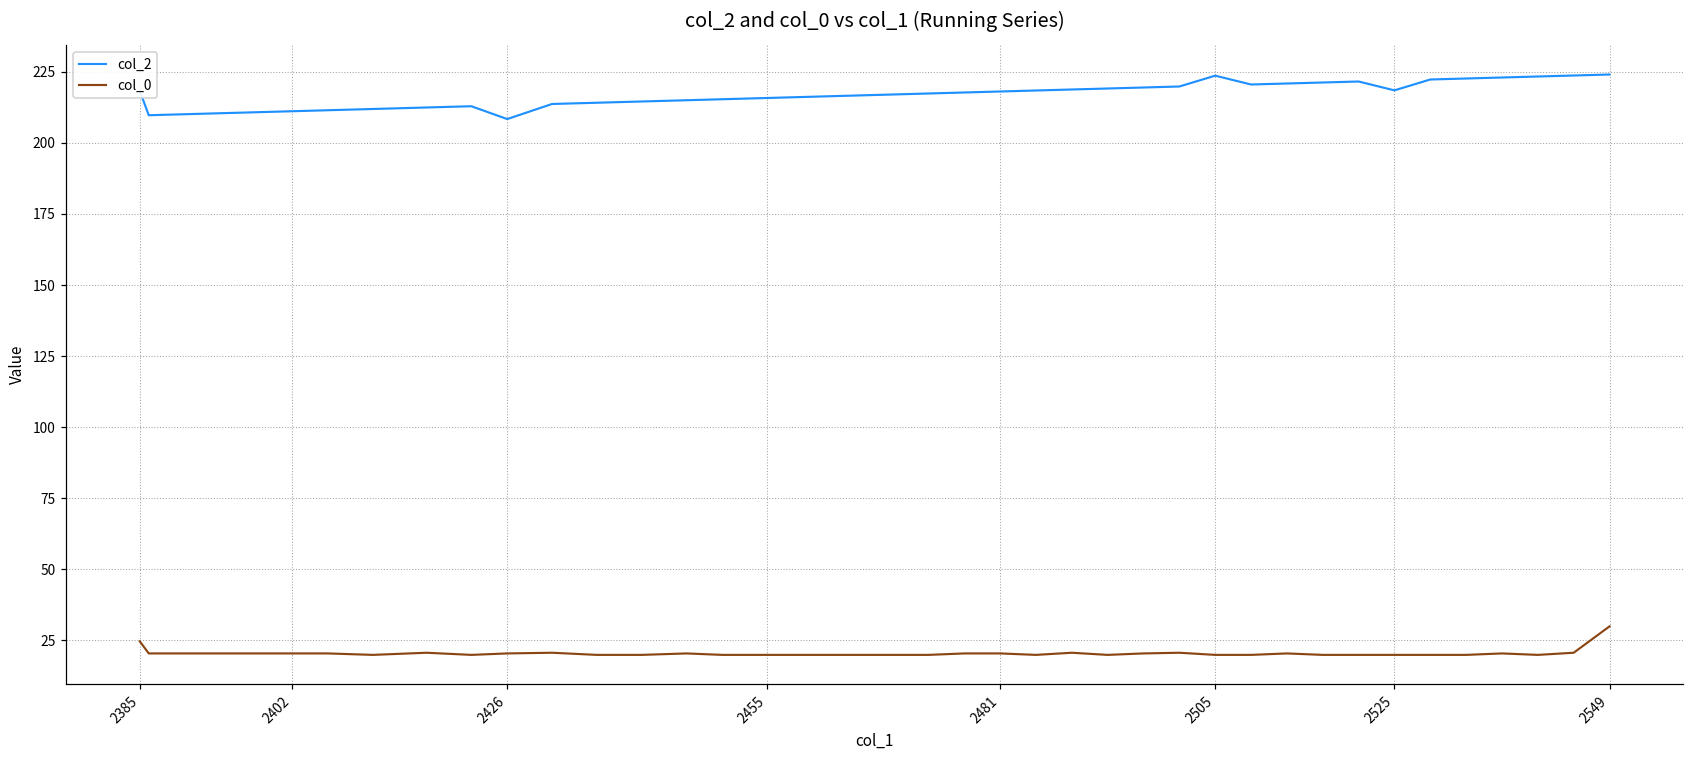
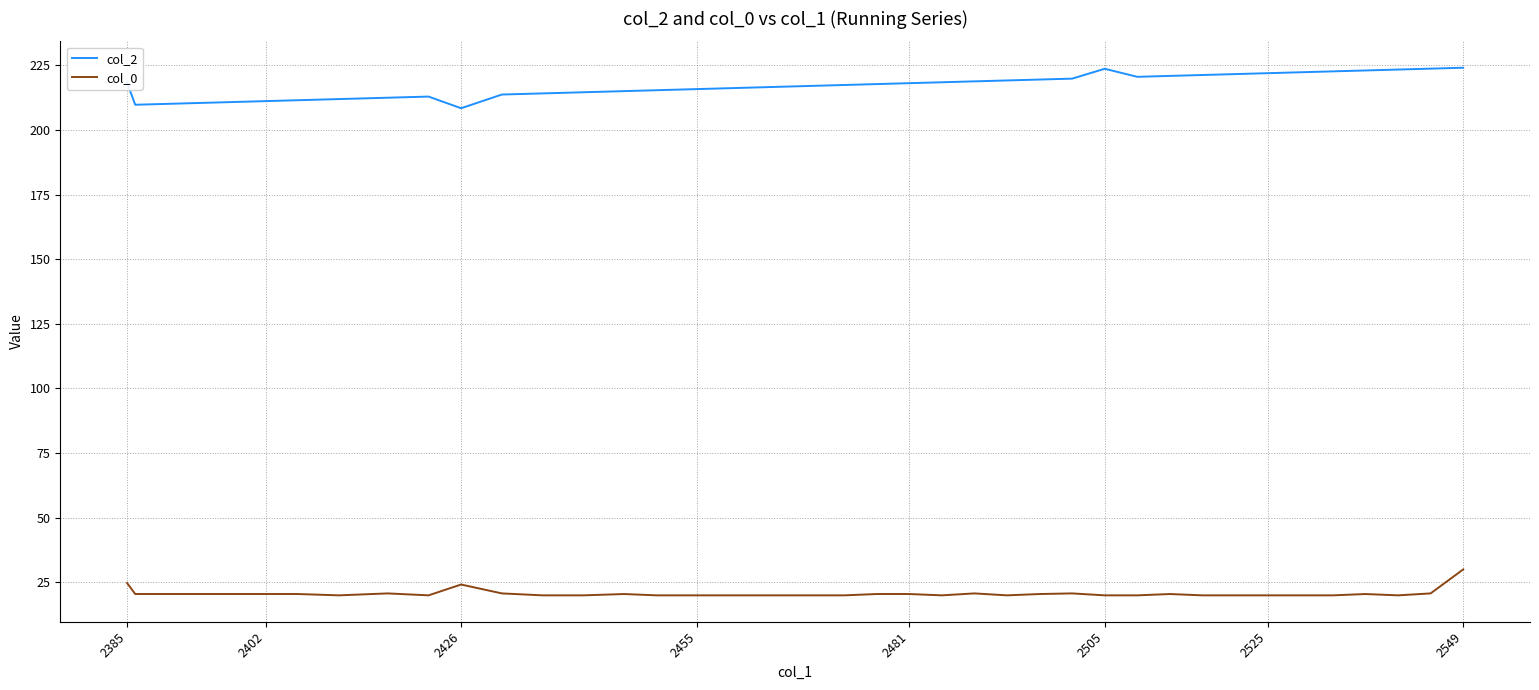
col_0, 2426: 20 -> 24
col_2, 2525: 218 -> 222
